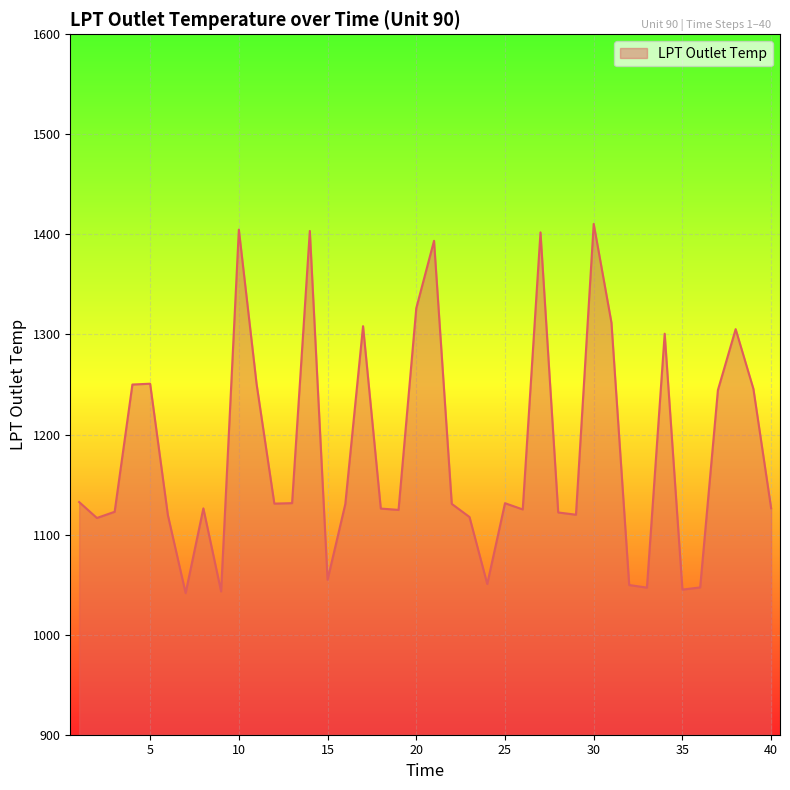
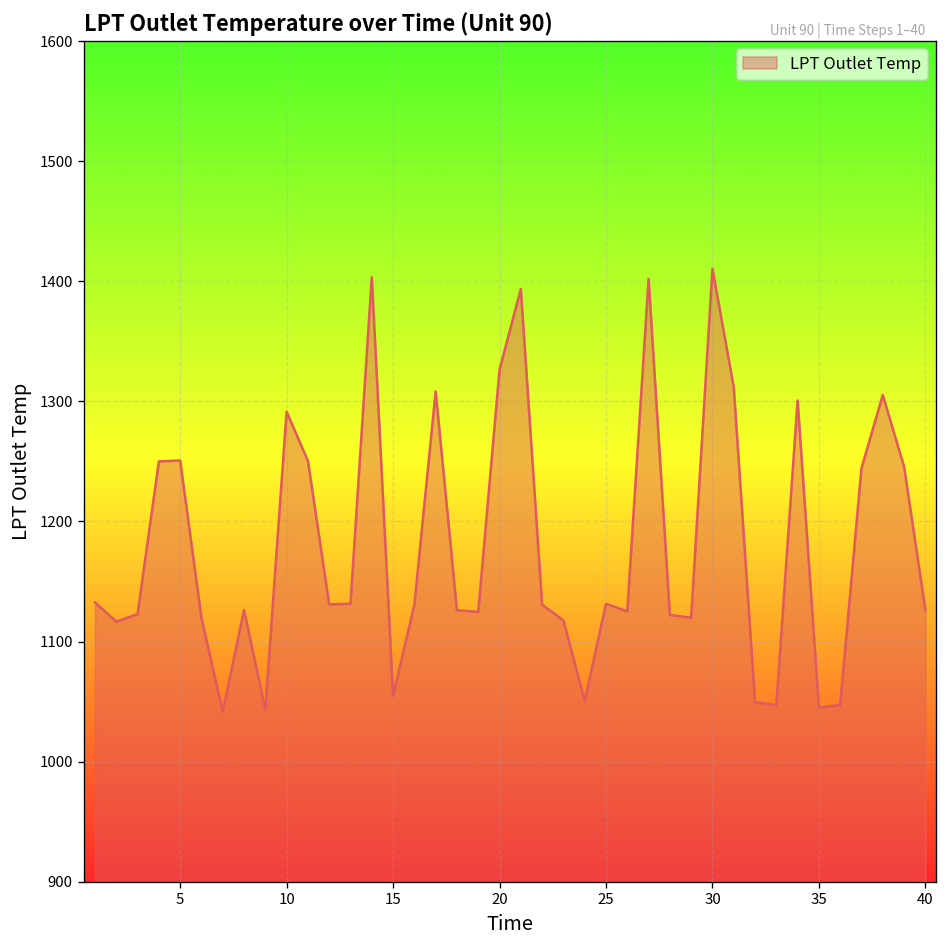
10: 1405 -> 1291
